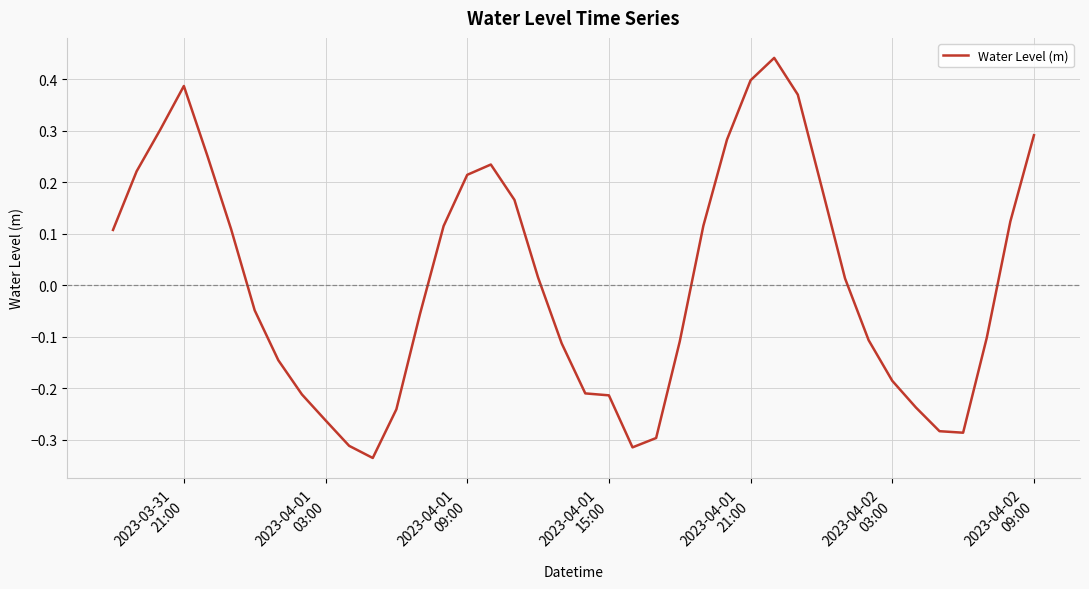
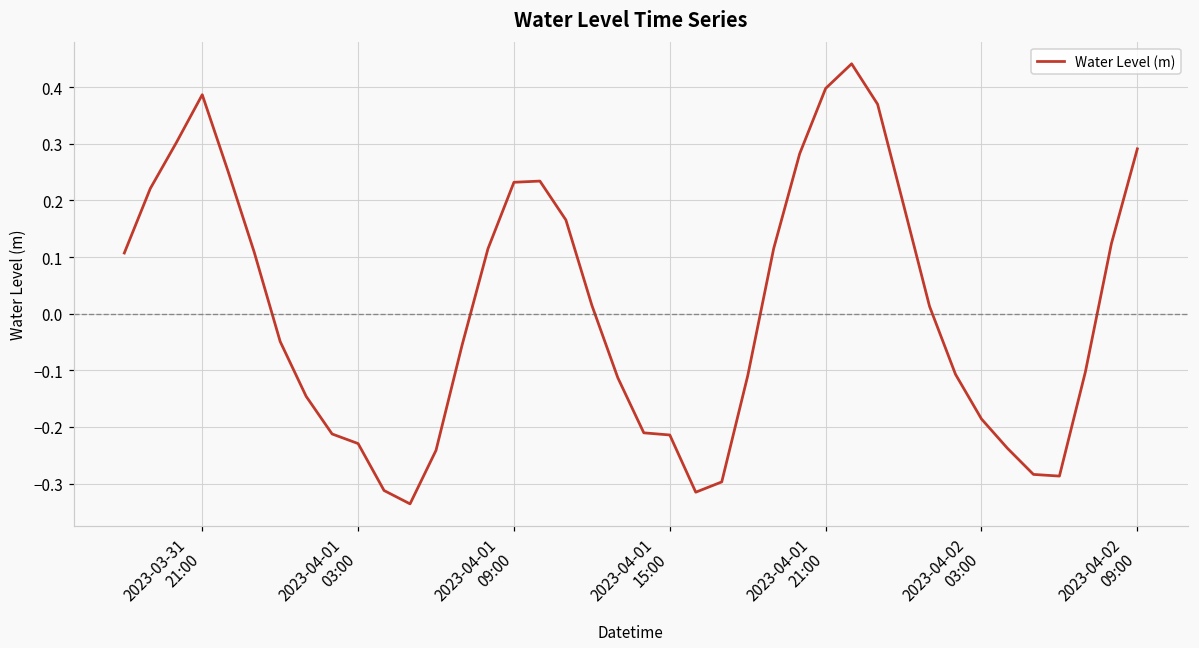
2023-04-01 03:00: -0.26 -> -0.23
2023-04-01 09:00: 0.21 -> 0.23
